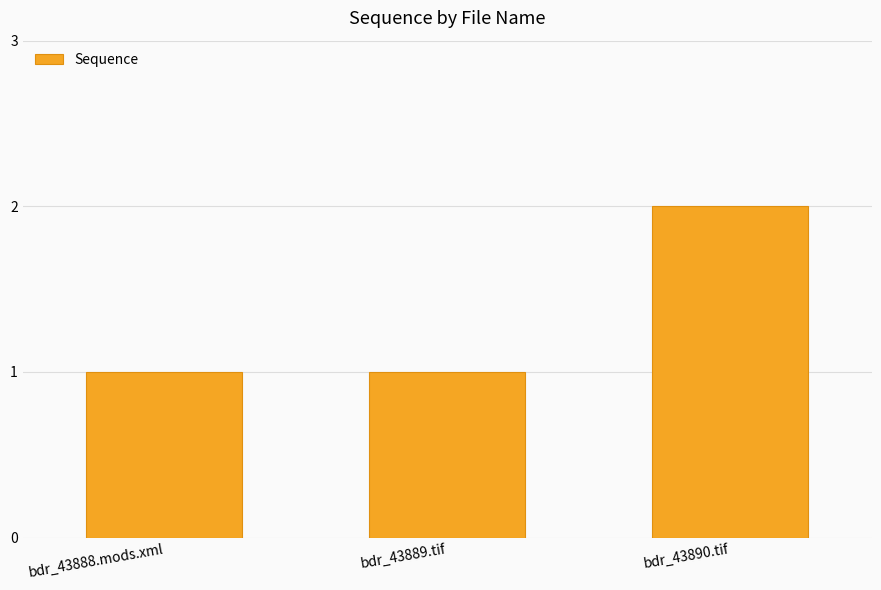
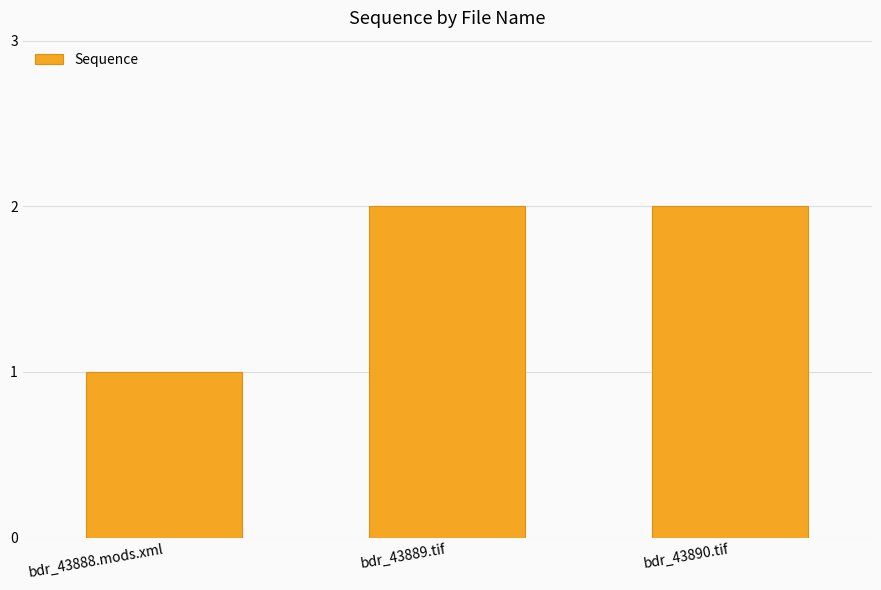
bdr_43889.tif: 1 -> 2
